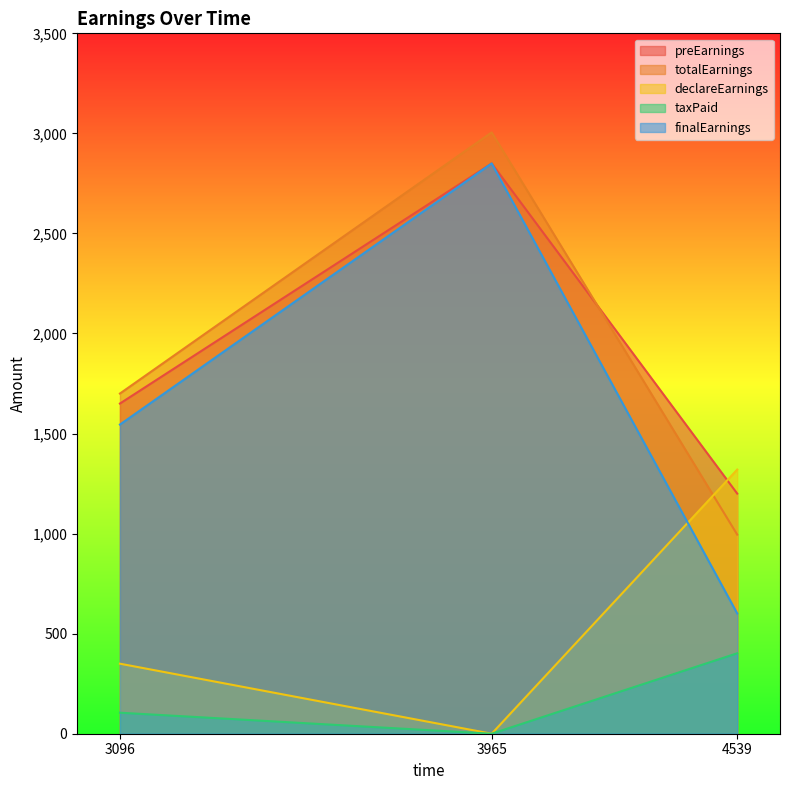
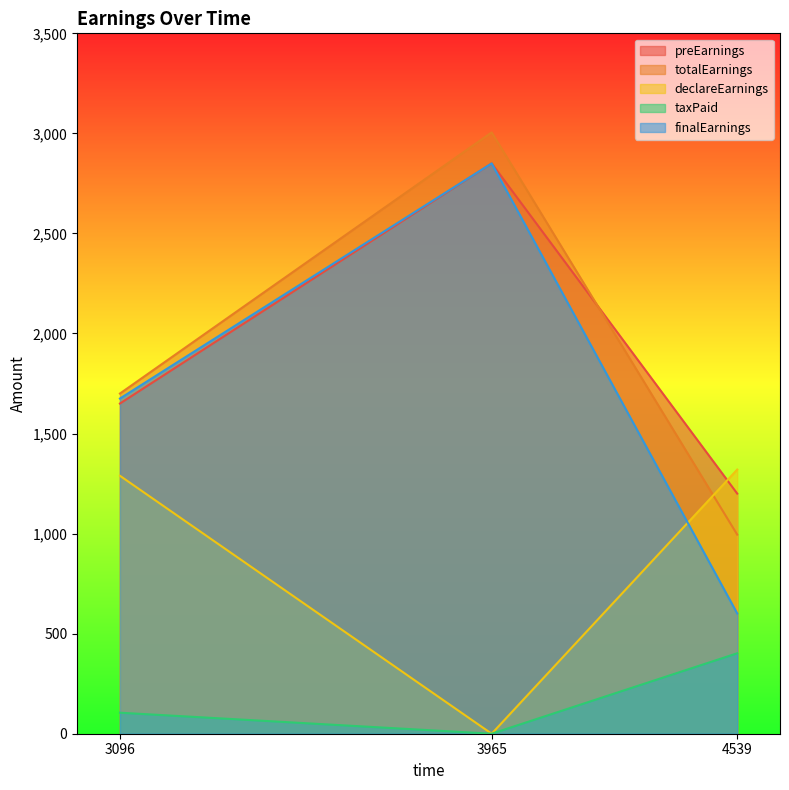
declareEarnings, 3096: 350 -> 1,290
finalEarnings, 3096: 1,550 -> 1,680
